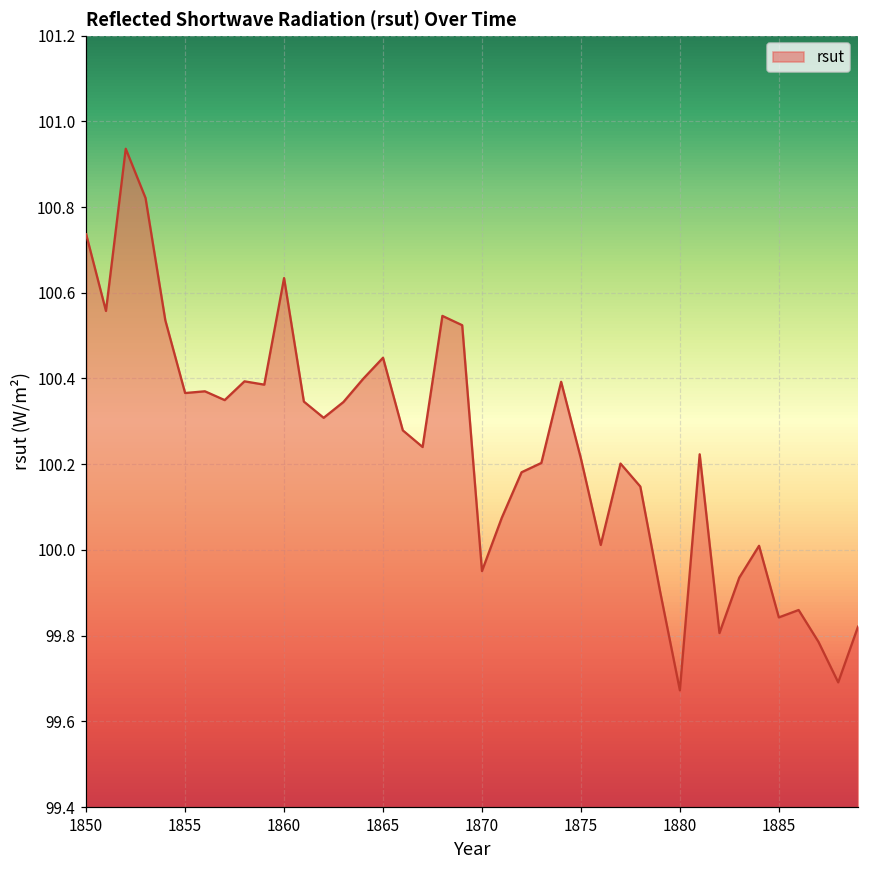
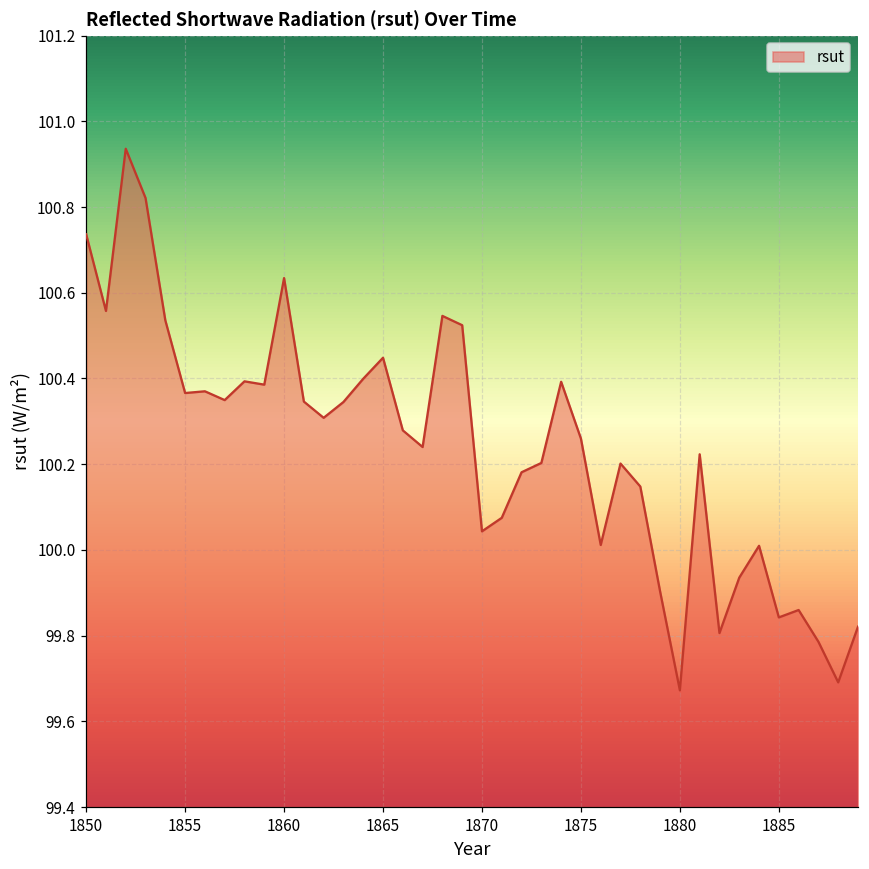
1870: 99.95 -> 100.04
1875: 100.21 -> 100.26
